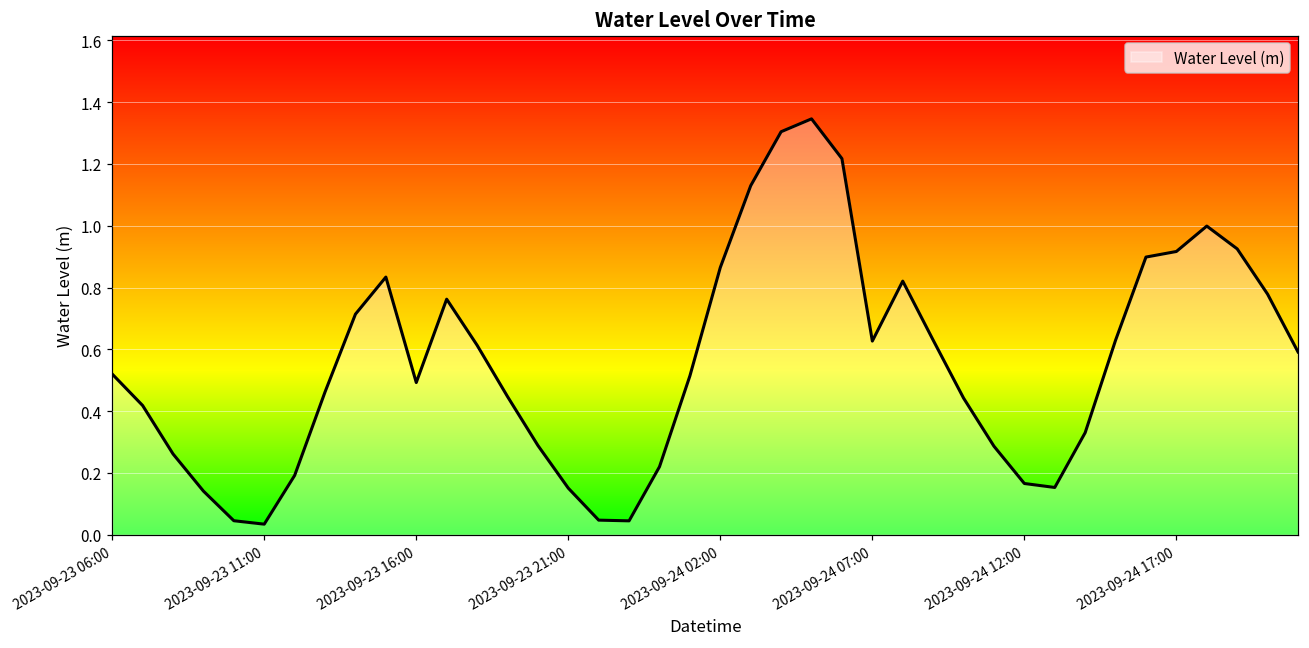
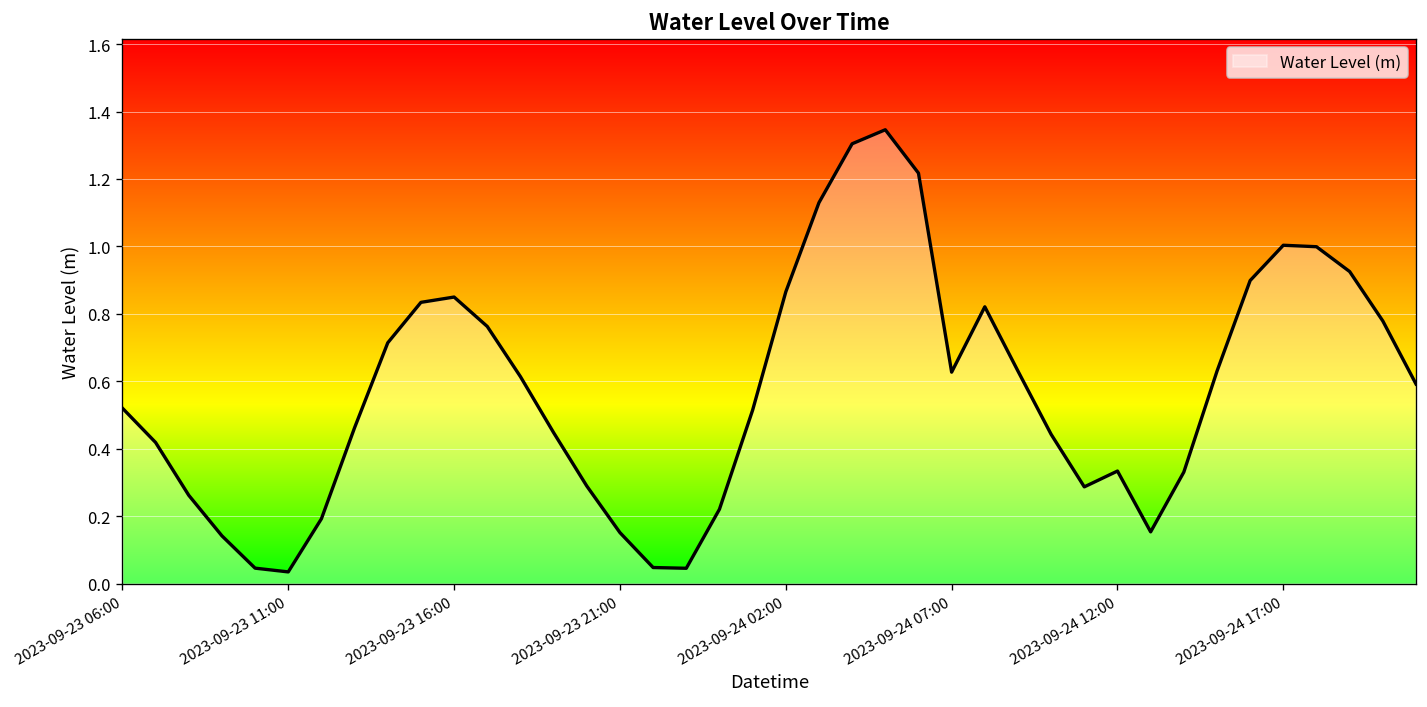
2023-09-23 16:00: 0.49 -> 0.85
2023-09-24 12:00: 0.17 -> 0.33
2023-09-24 17:00: 0.92 -> 1.00
